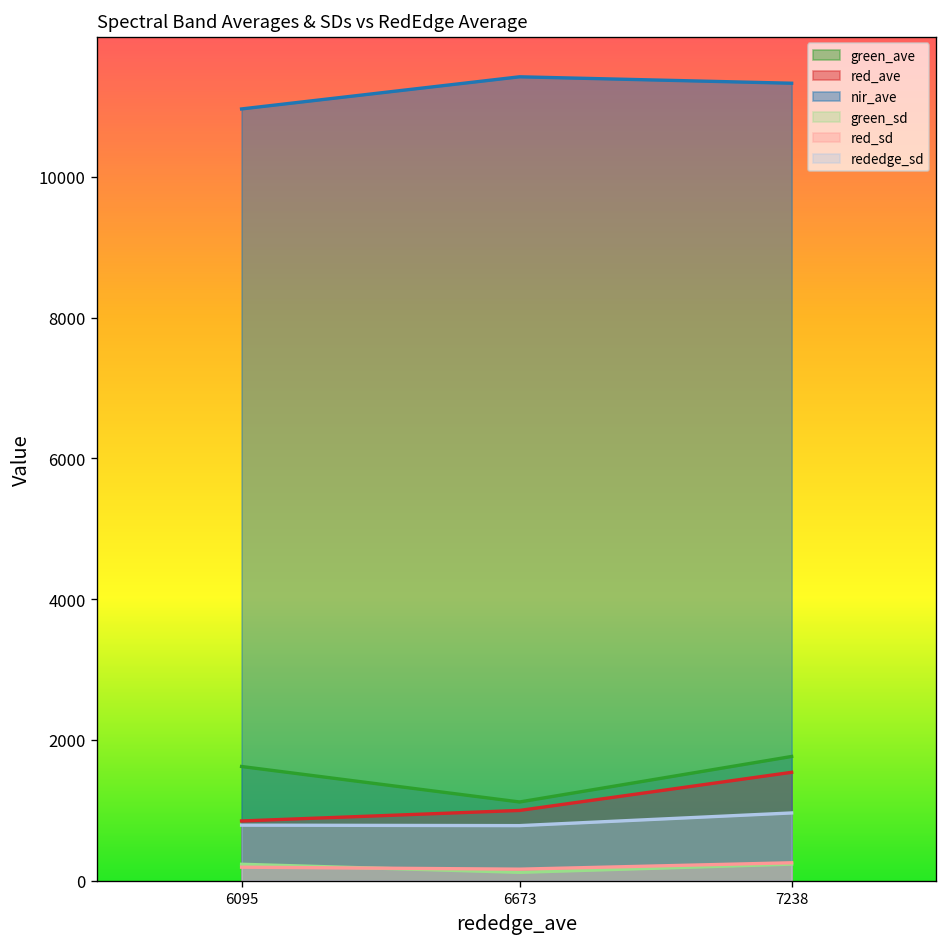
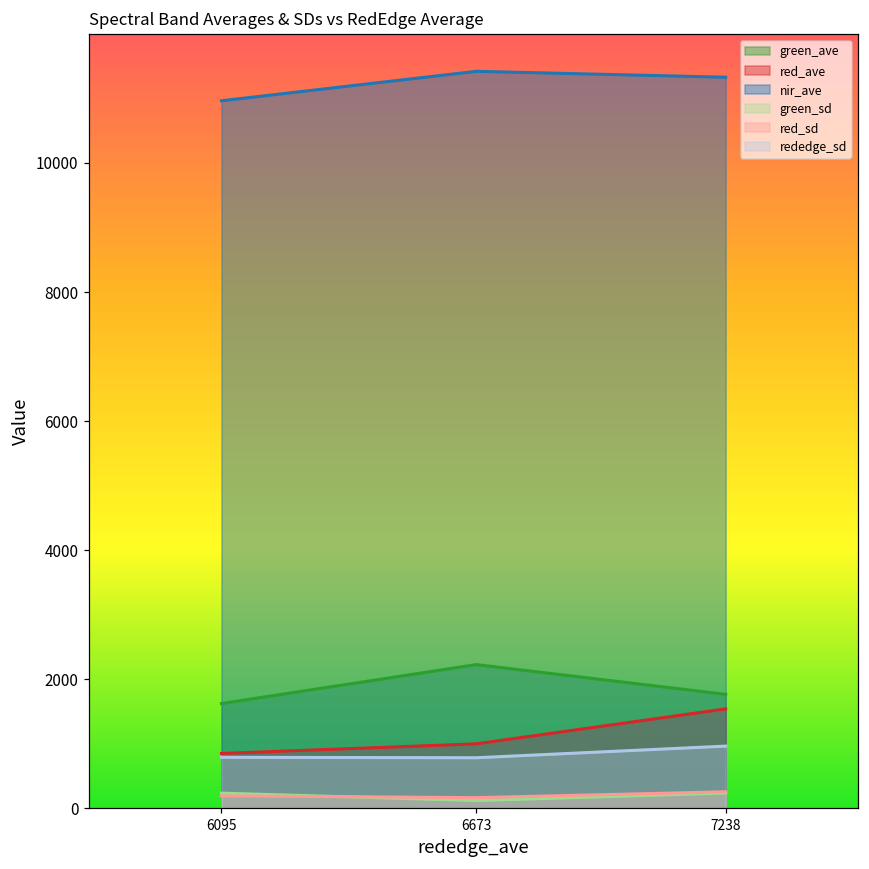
green_ave, 6673: 1100 -> 2200
